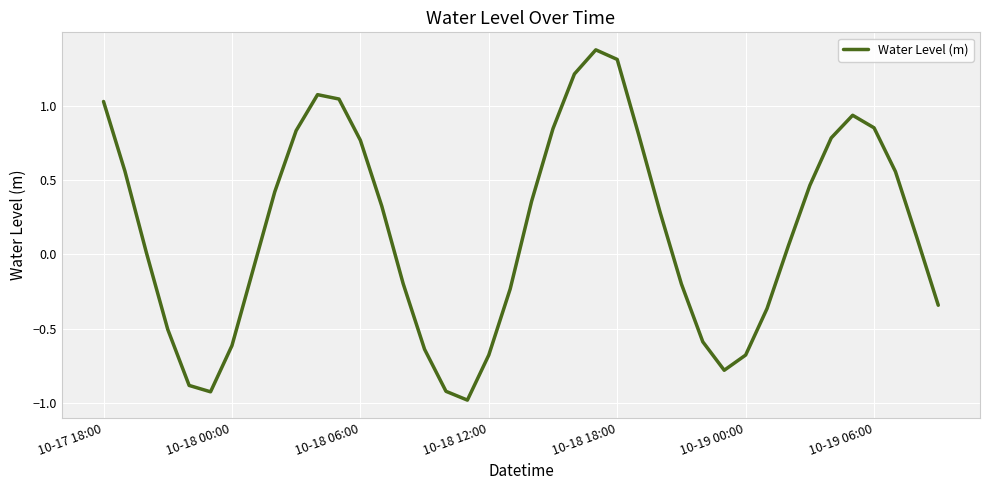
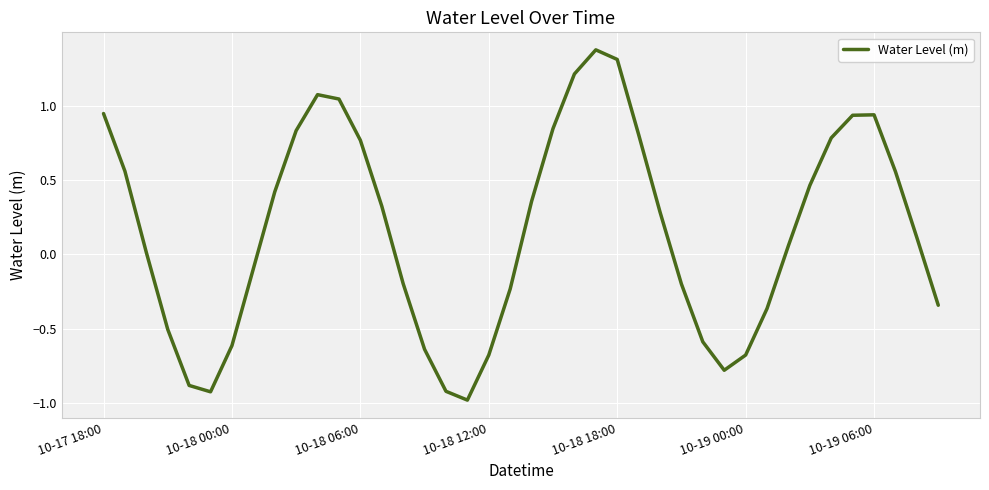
10-17 18:00: 1.03 -> 0.95
10-19 06:00: 0.85 -> 0.94
